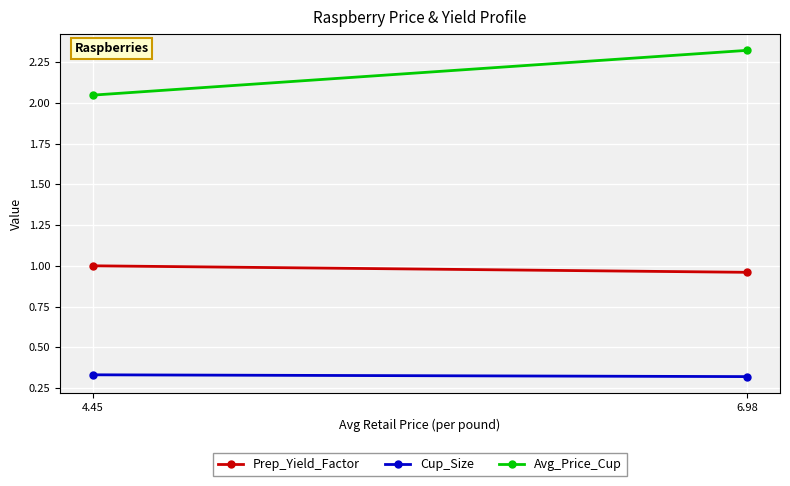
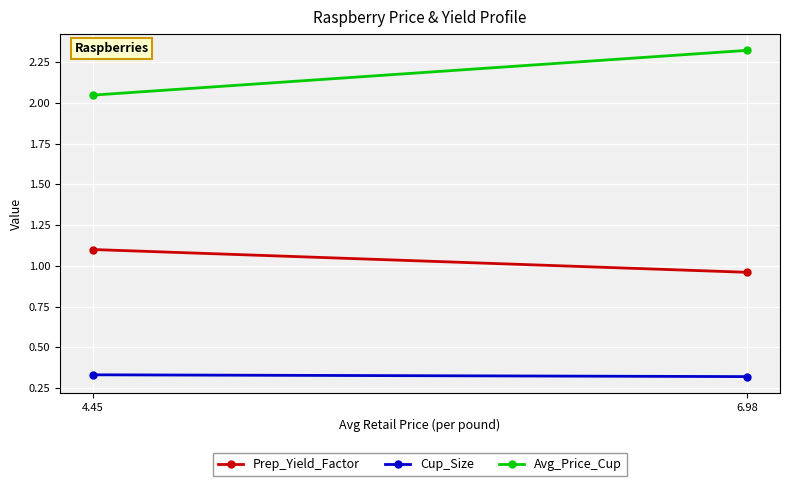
Prep_Yield_Factor, 4.45: 1.0 -> 1.1
